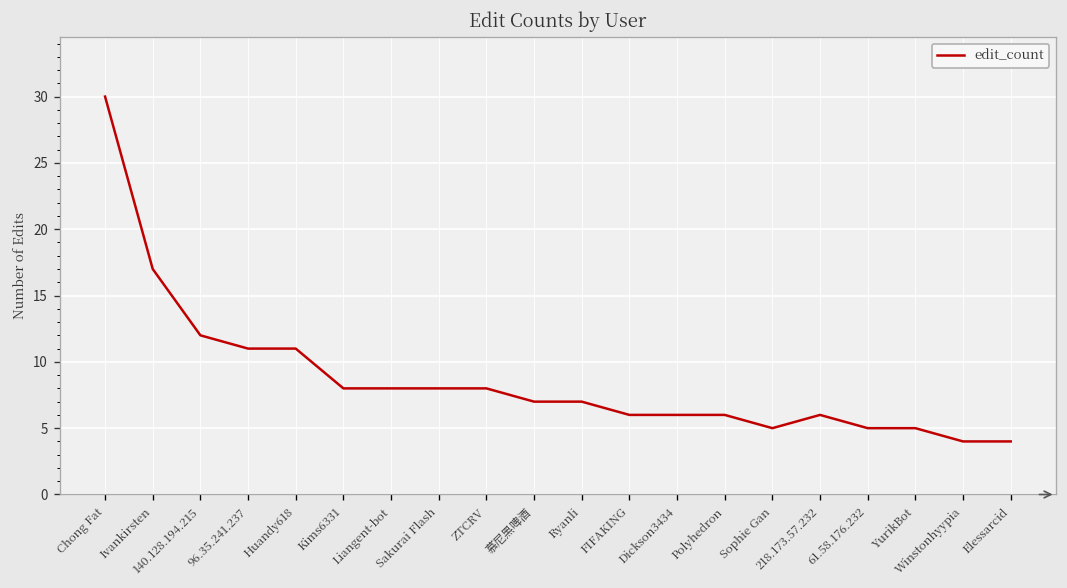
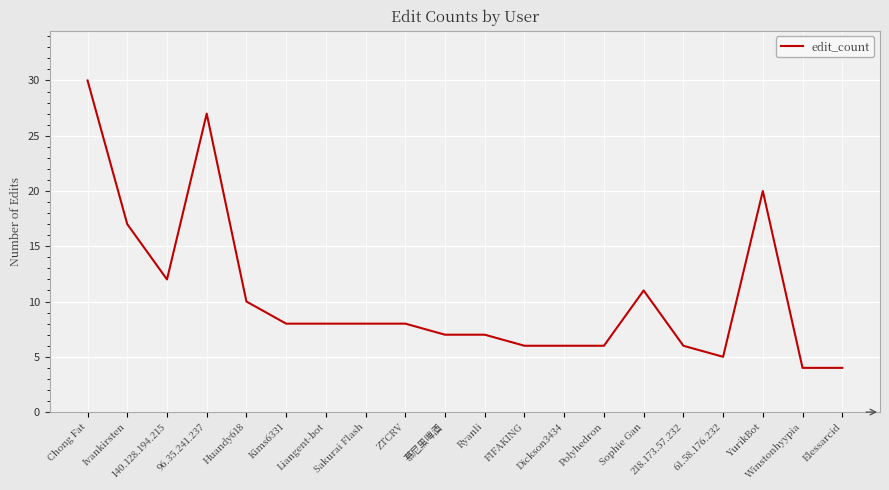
96.35.241.237: 11 -> 27
Huandy618: 11 -> 10
Sophie Gan: 5 -> 11
YurikBot: 5 -> 20
